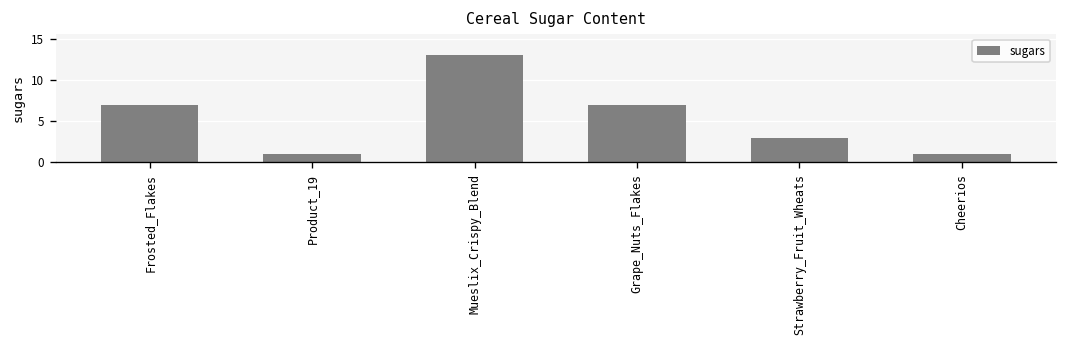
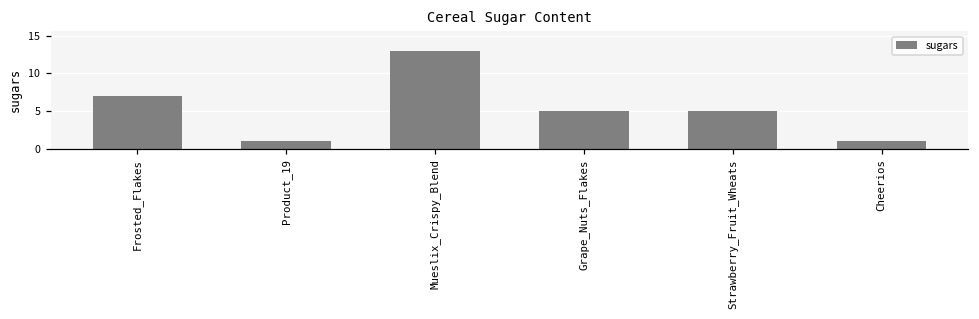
Grape_Nuts_Flakes: 7 -> 5
Strawberry_Fruit_Wheats: 3 -> 5
